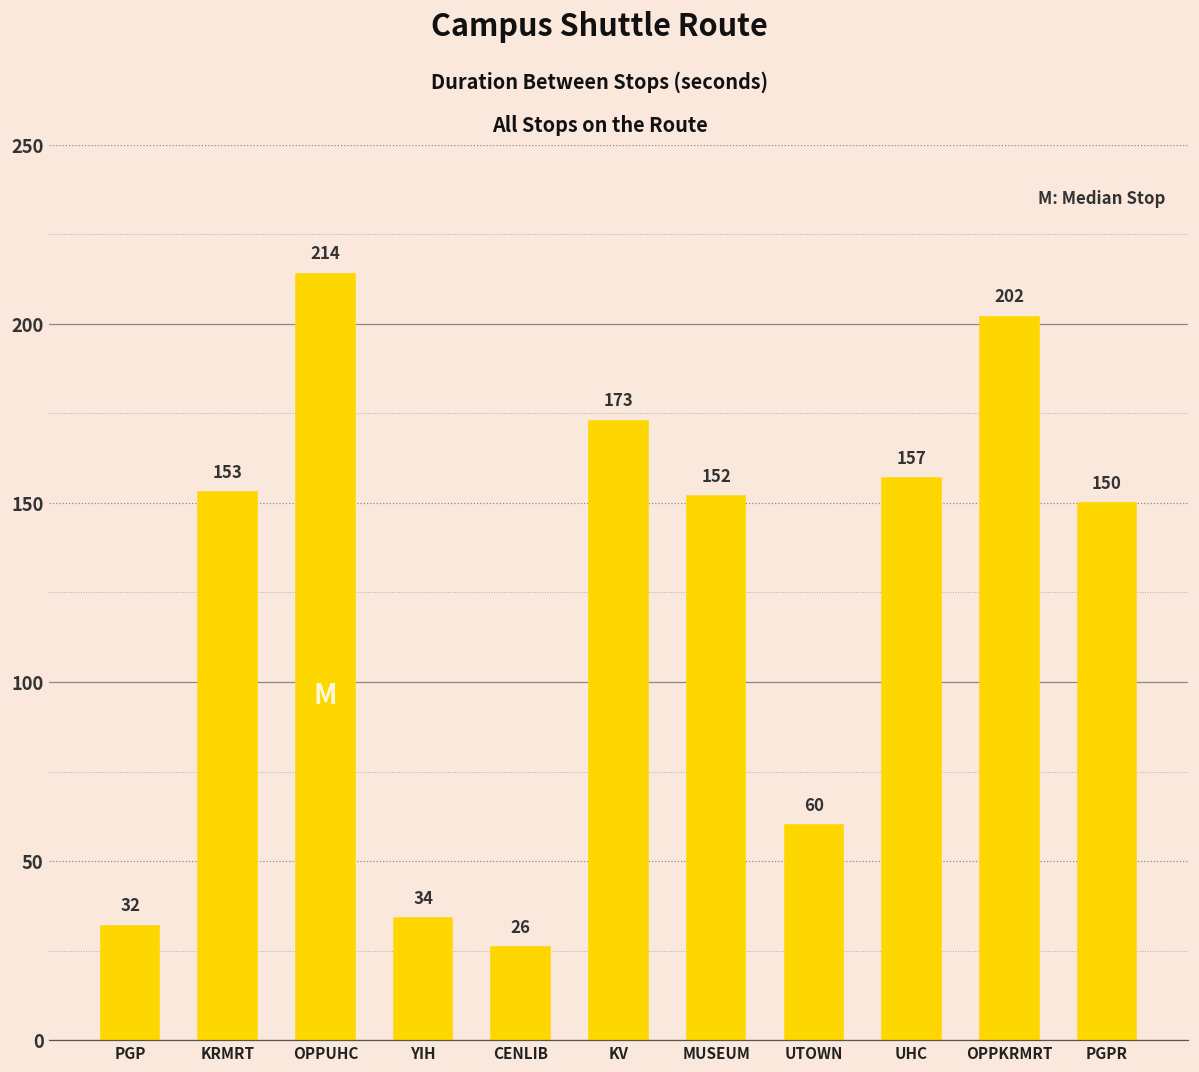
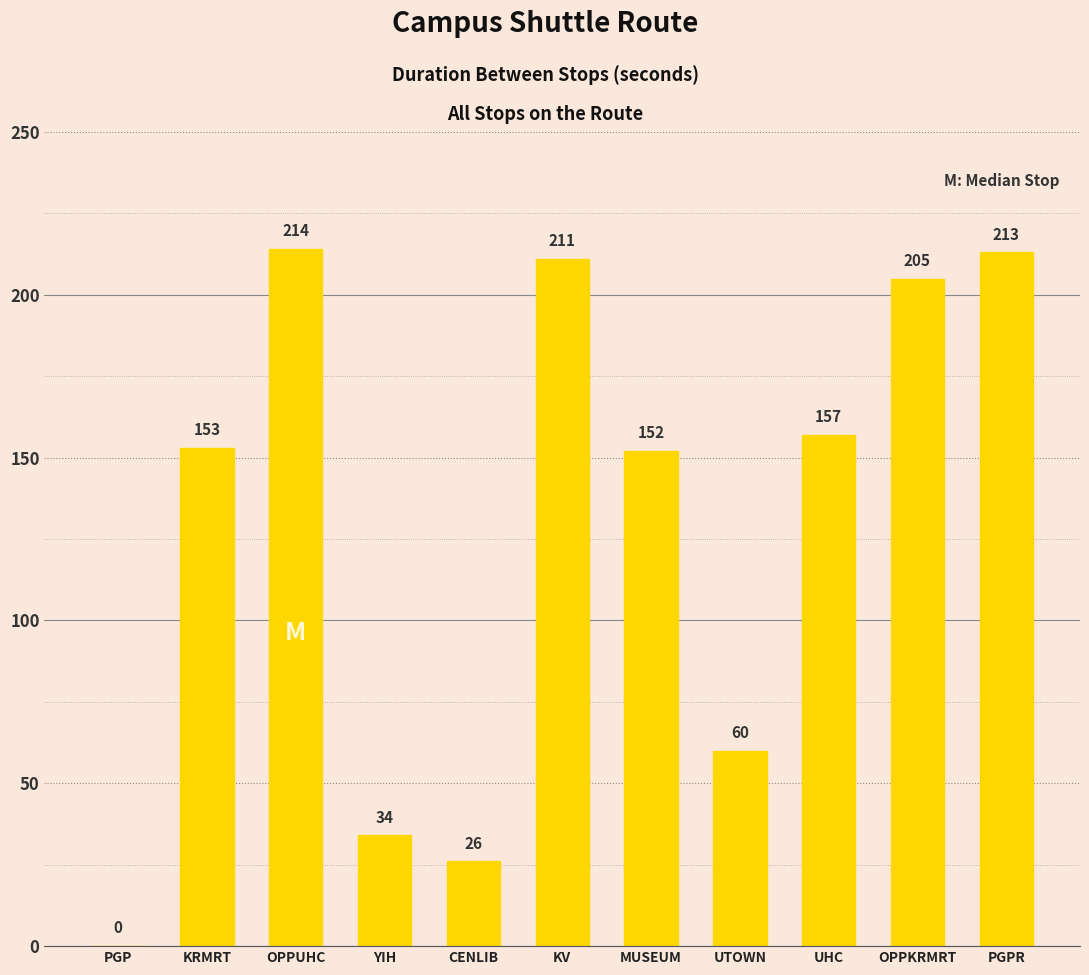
PGP: 32 -> 0
KV: 173 -> 211
OPPKRMRT: 202 -> 205
PGPR: 150 -> 213
